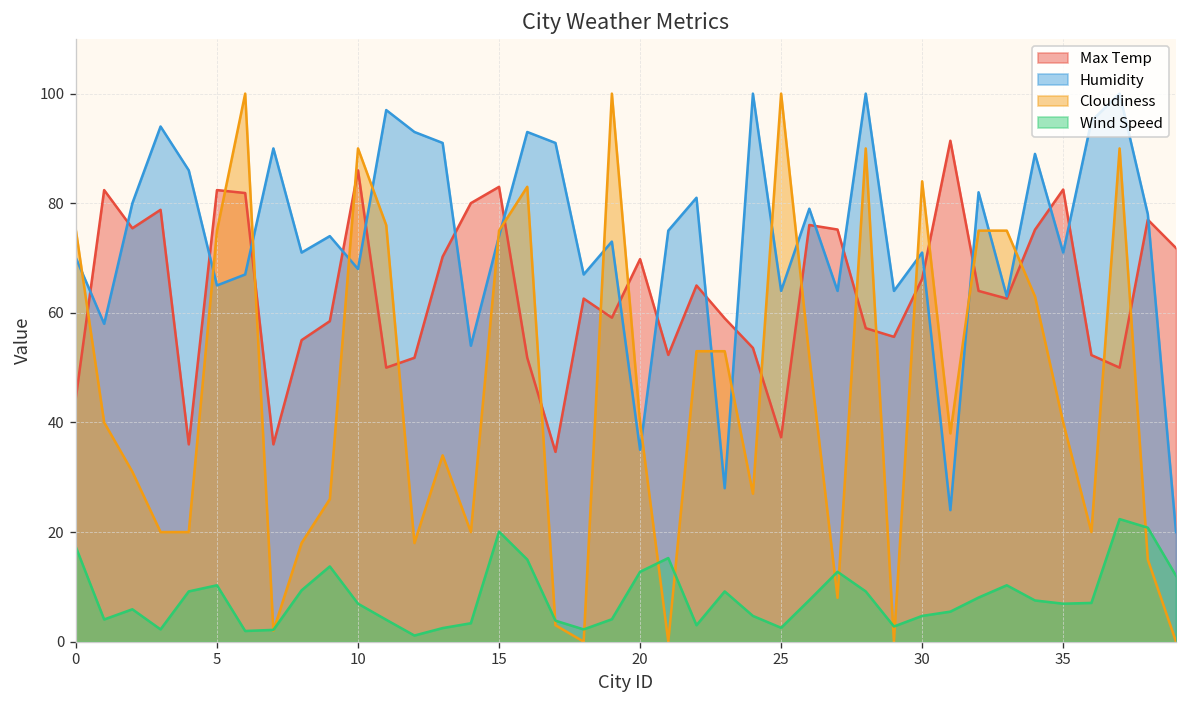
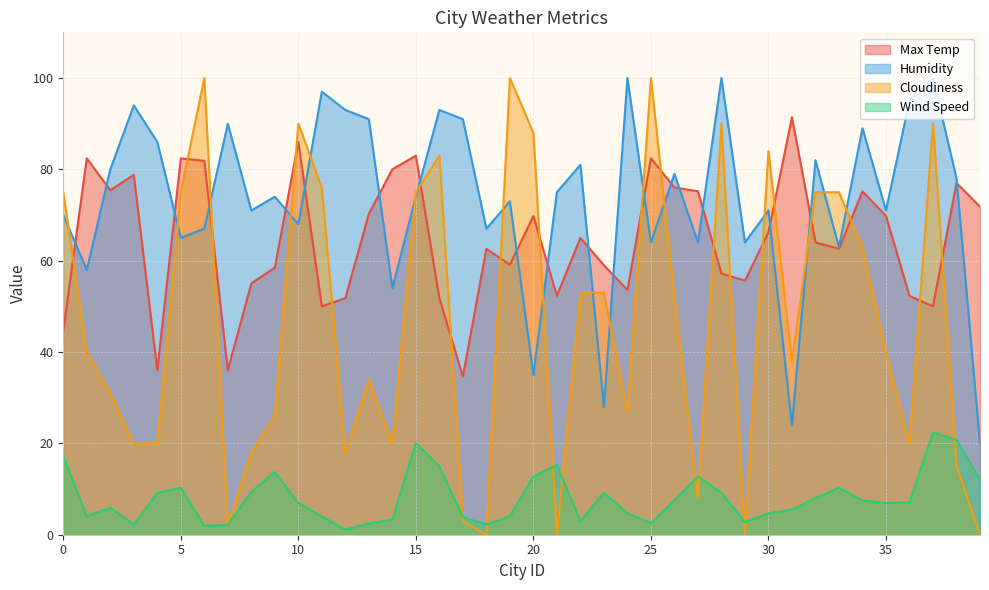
Cloudiness, 20: 40 -> 88
Max Temp, 25: 37 -> 82
Max Temp, 35: 83 -> 70
